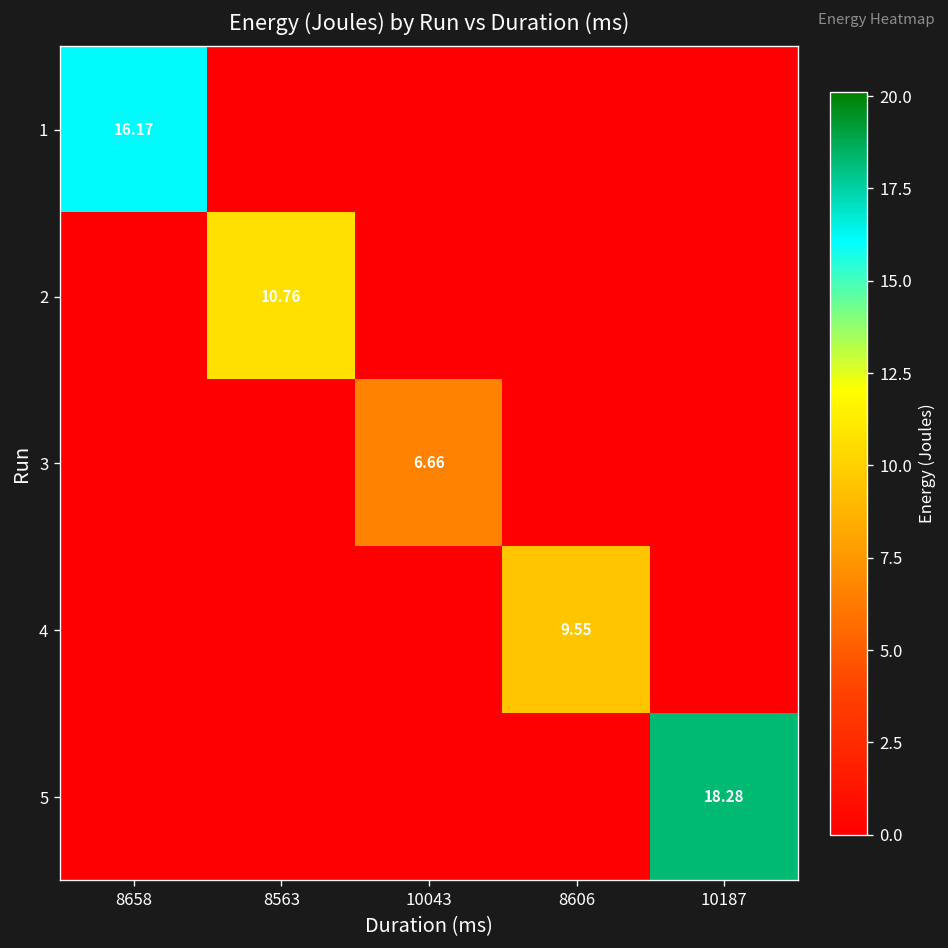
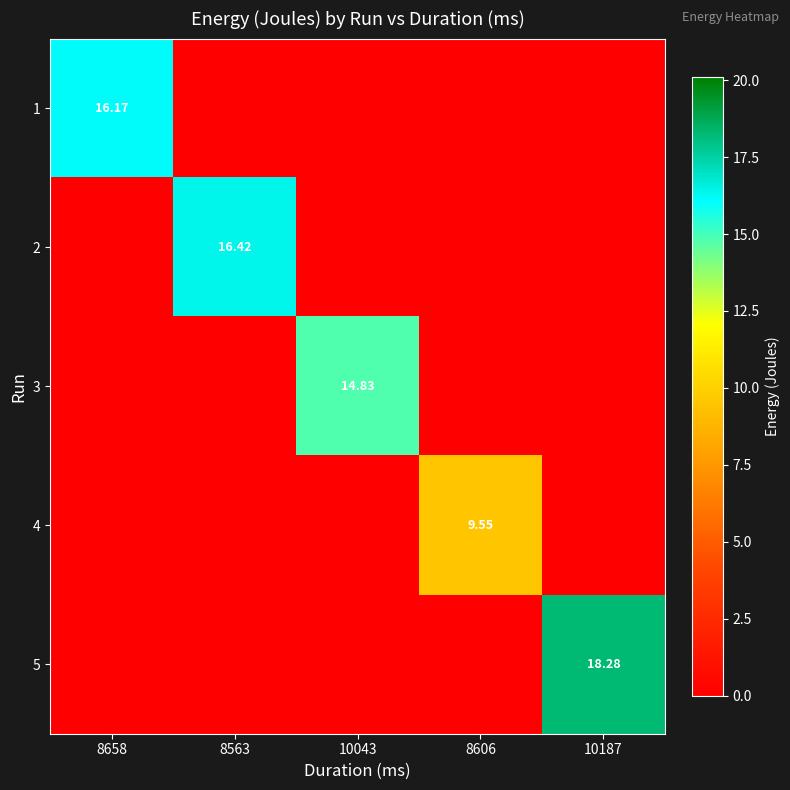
2, 8563: 10.76 -> 16.42
3, 10043: 6.66 -> 14.83
